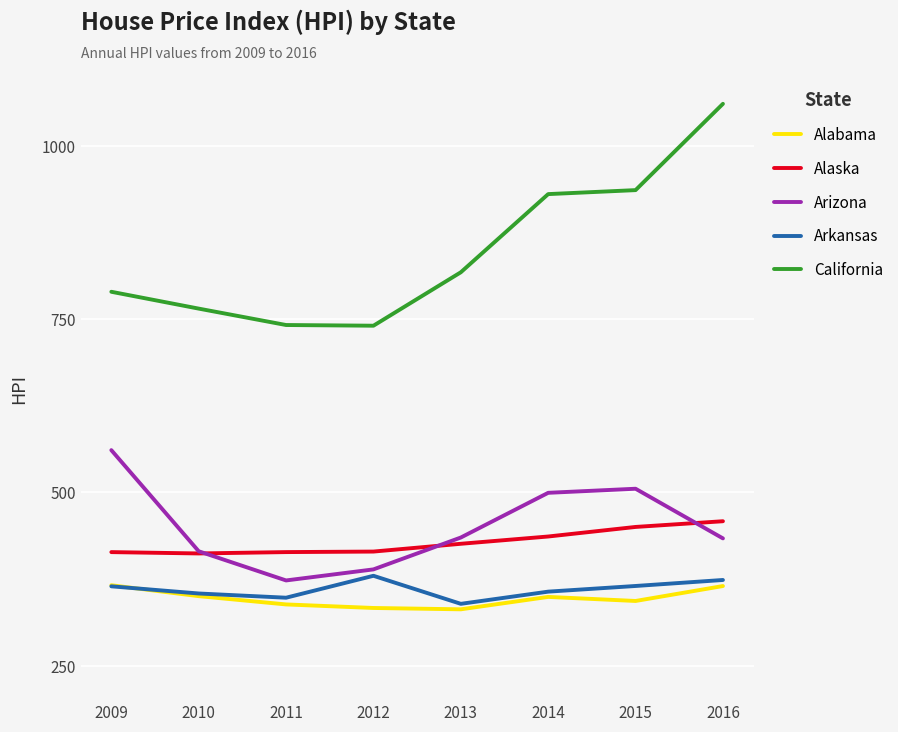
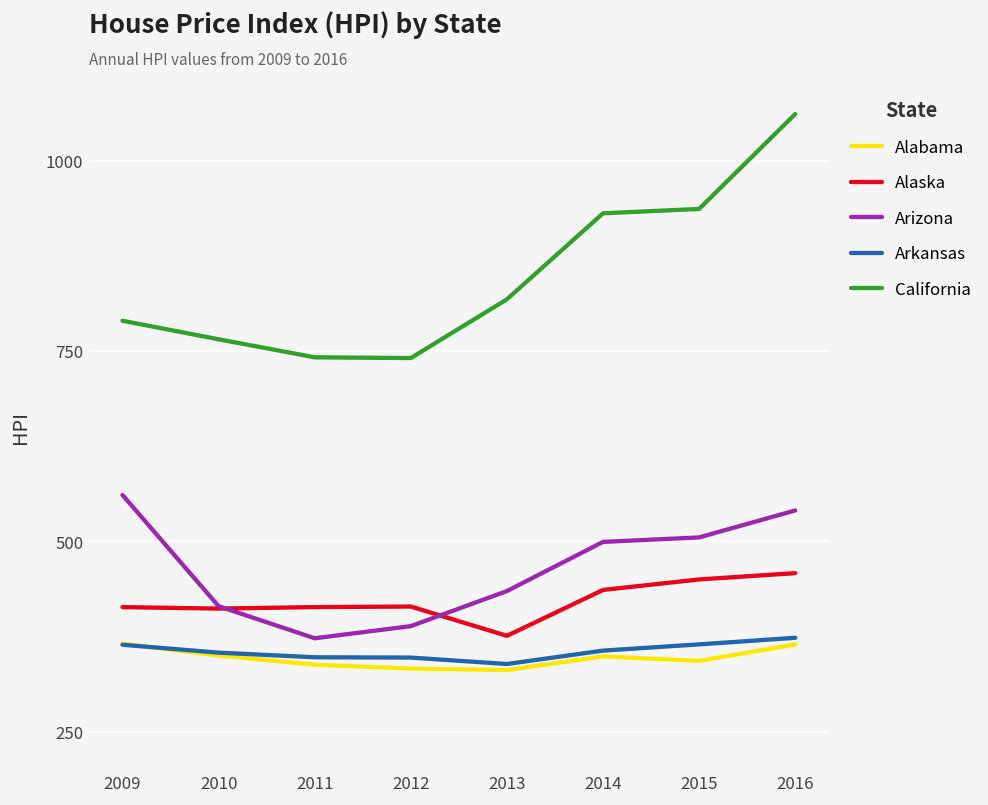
Arkansas, 2012: 380 -> 350
Alaska, 2013: 430 -> 380
Arizona, 2016: 430 -> 540
